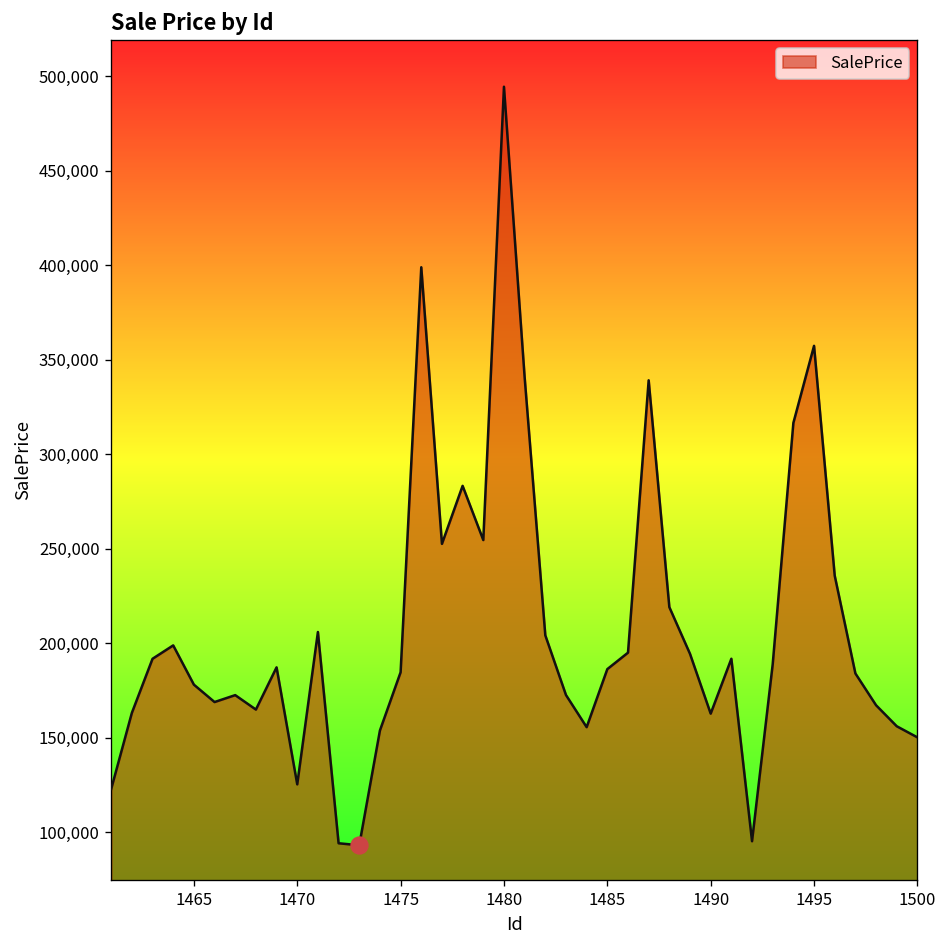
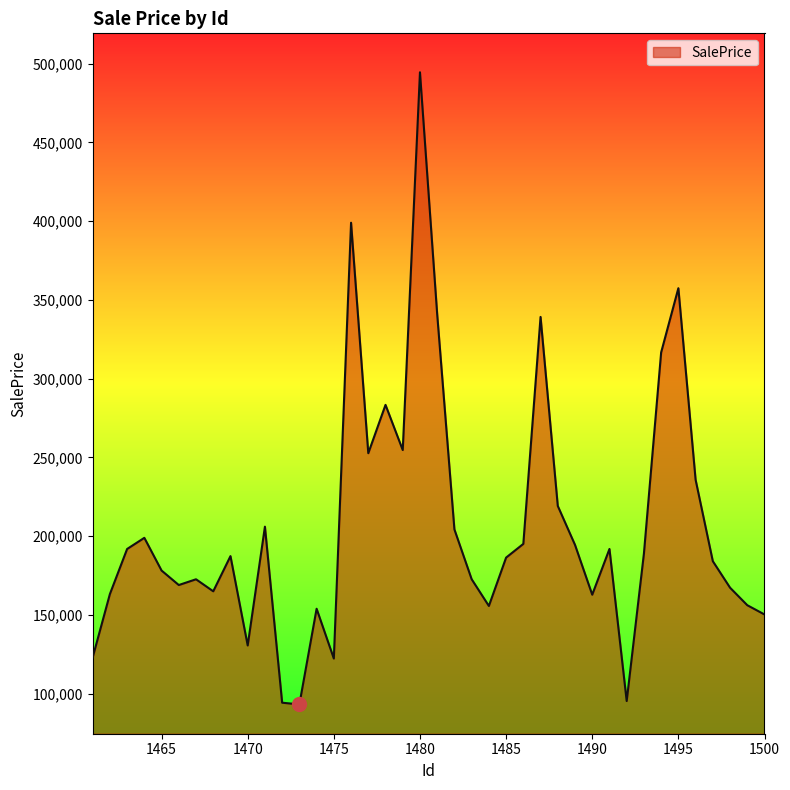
SalePrice, 1470: 125,000 -> 131,000
SalePrice, 1475: 185,000 -> 122,000
